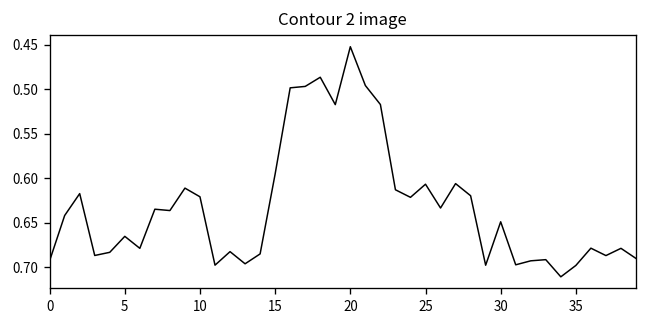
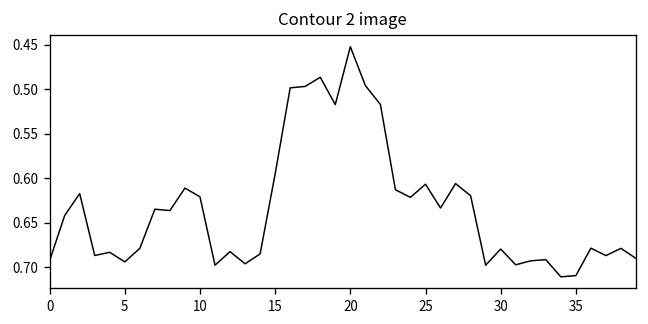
5: 0.67 -> 0.69
30: 0.65 -> 0.68
35: 0.70 -> 0.71
